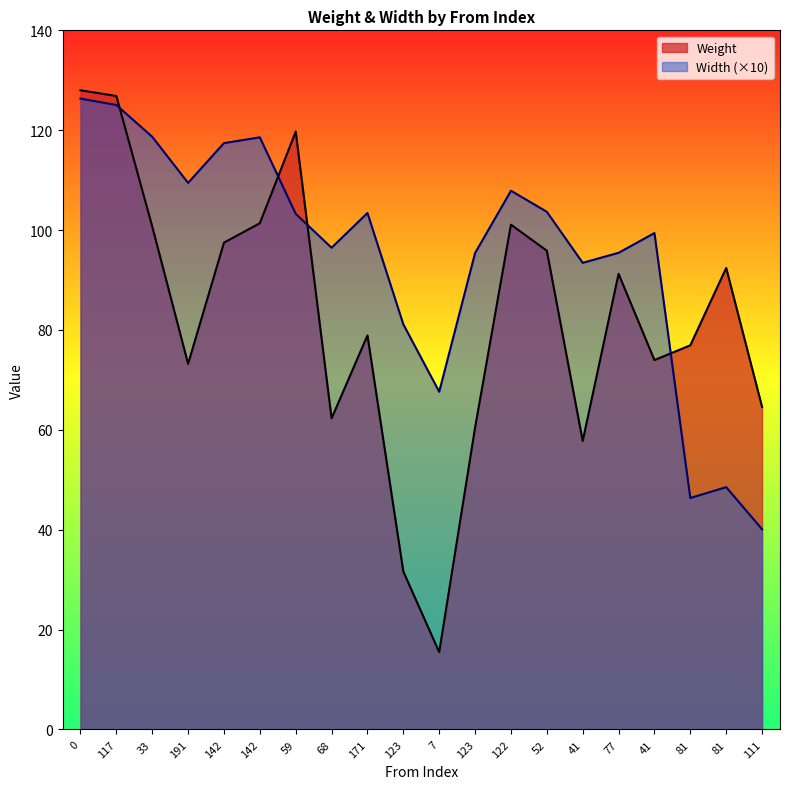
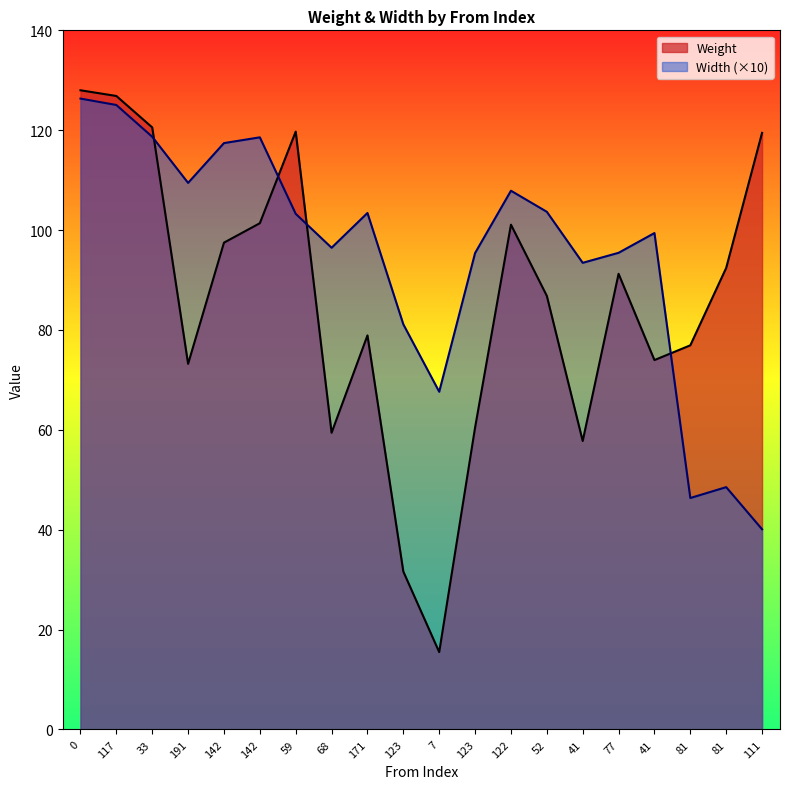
Weight, 33: 101 -> 121
Weight, 68: 62 -> 59
Weight, 52: 96 -> 87
Weight, 111: 65 -> 119
